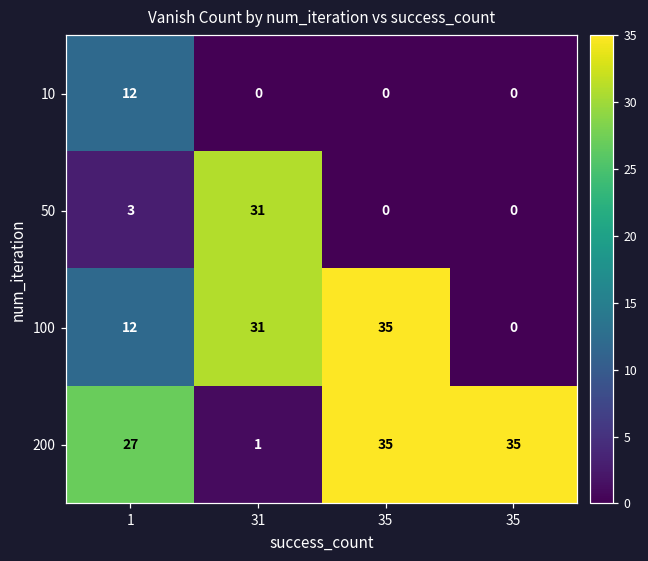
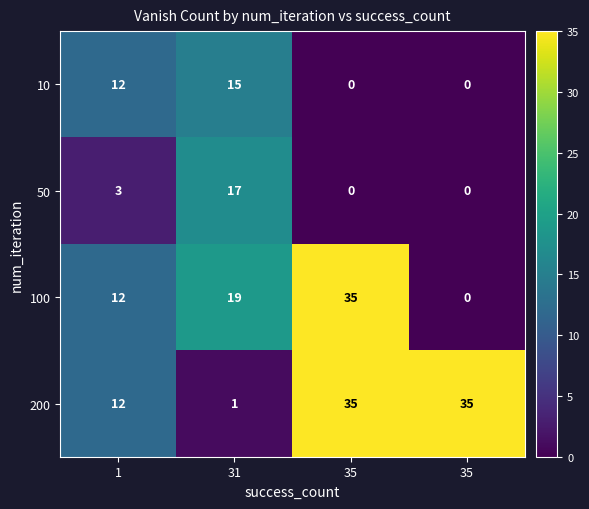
10, 31: 0 -> 15
50, 31: 31 -> 17
100, 31: 31 -> 19
200, 1: 27 -> 12
